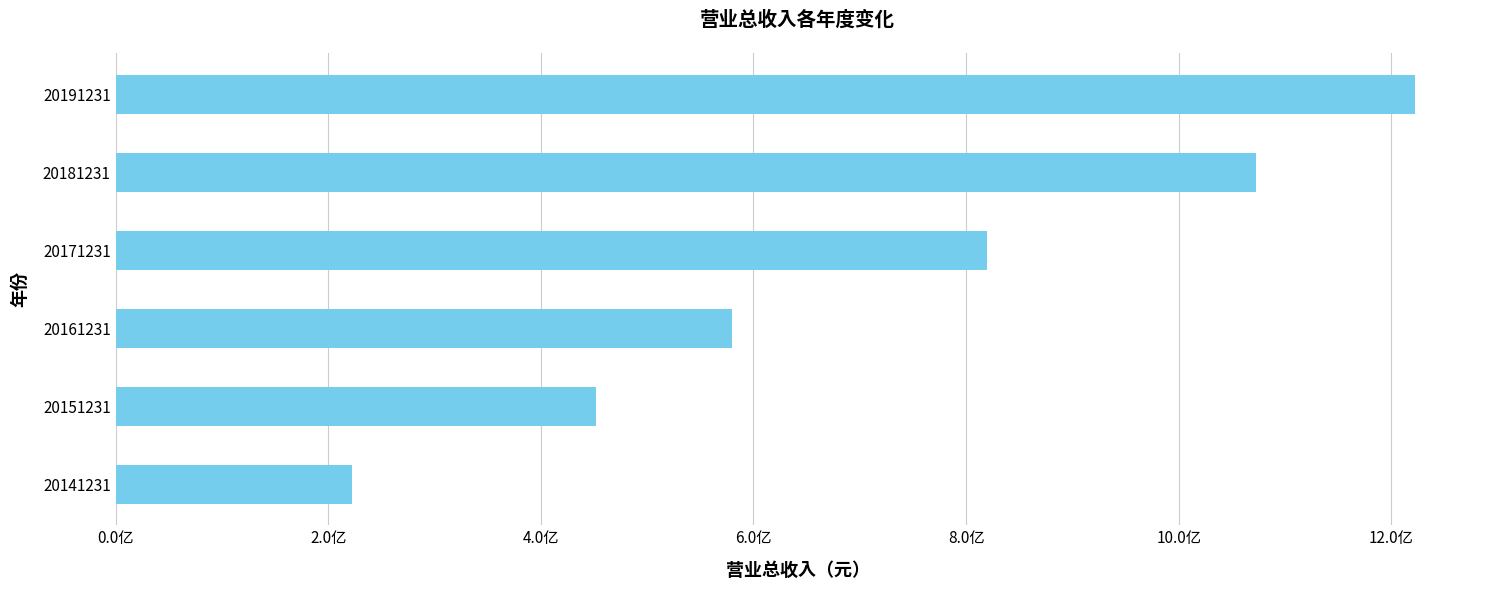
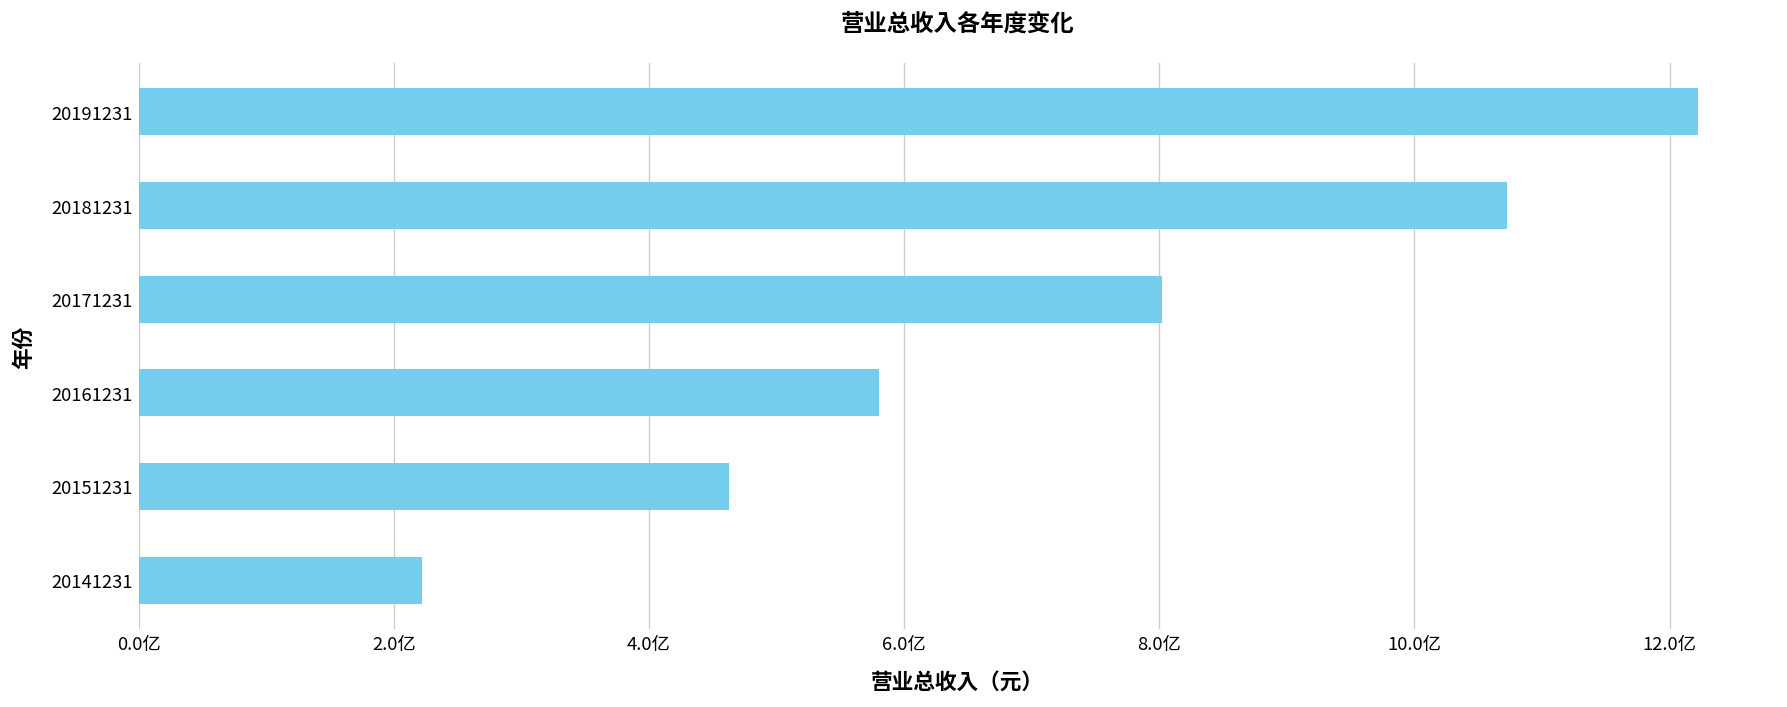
20171231: 8.19亿 -> 8.02亿
20151231: 4.52亿 -> 4.63亿
